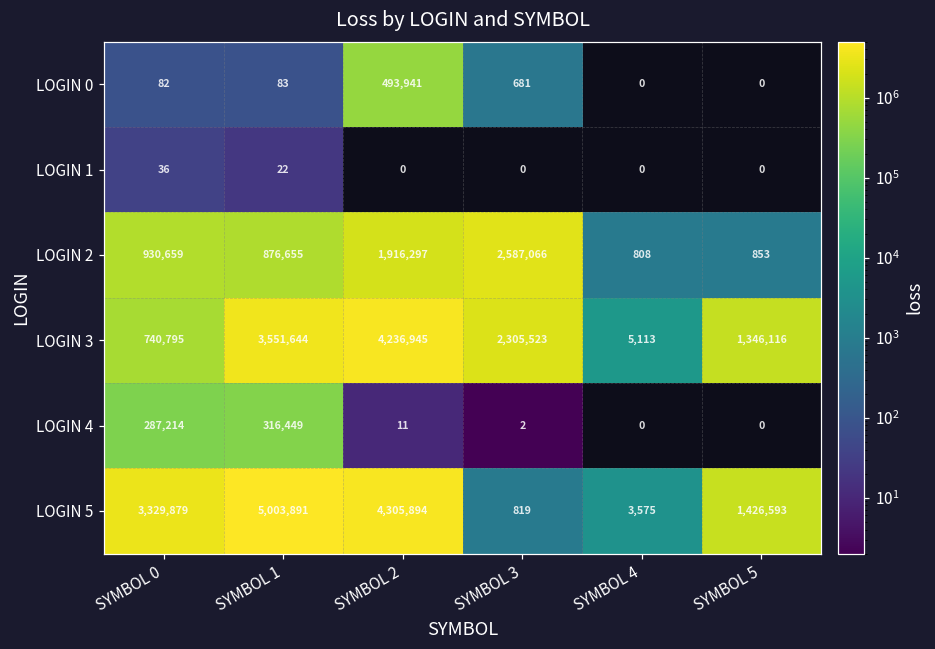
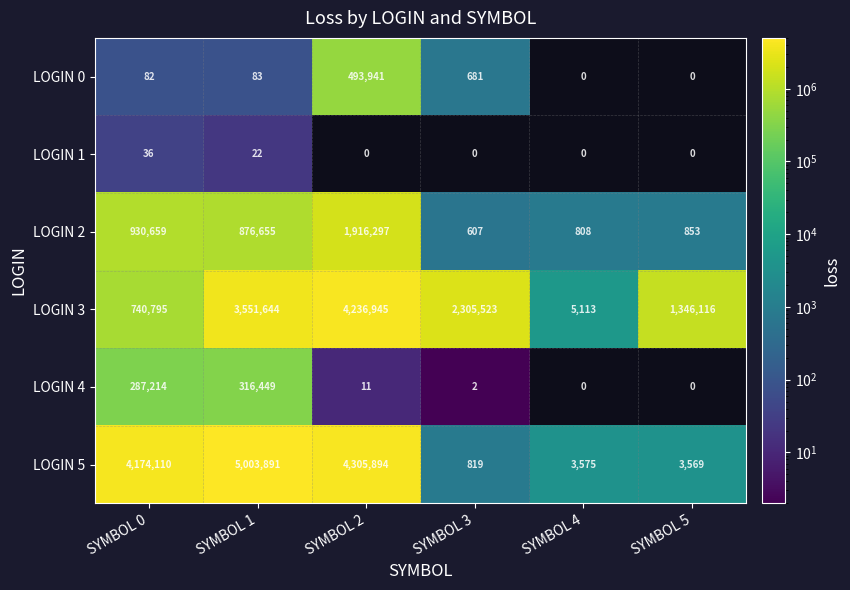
LOGIN 2, SYMBOL 3: 2,587,066 -> 607
LOGIN 5, SYMBOL 0: 3,329,879 -> 4,174,110
LOGIN 5, SYMBOL 5: 1,426,593 -> 3,569
